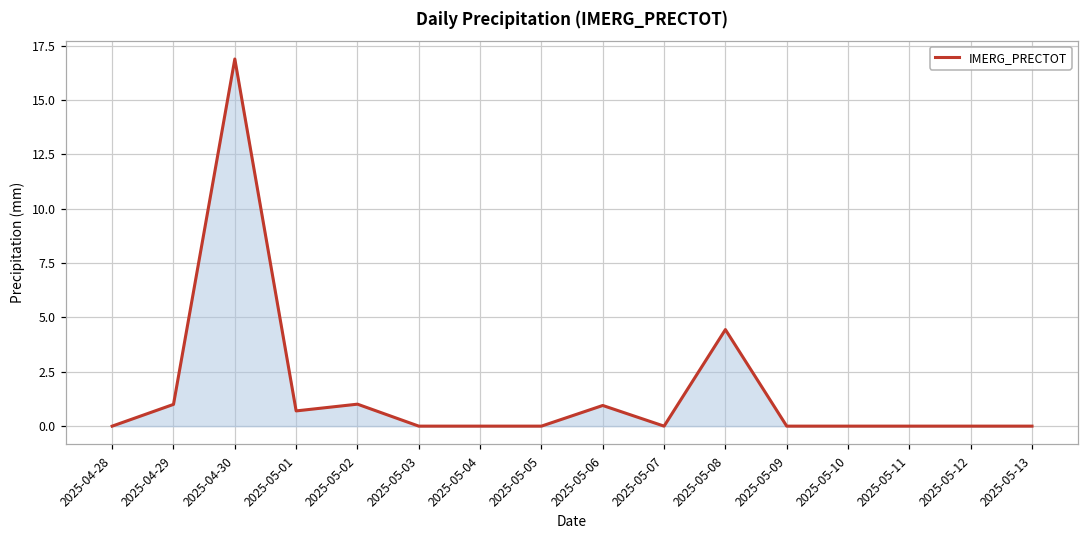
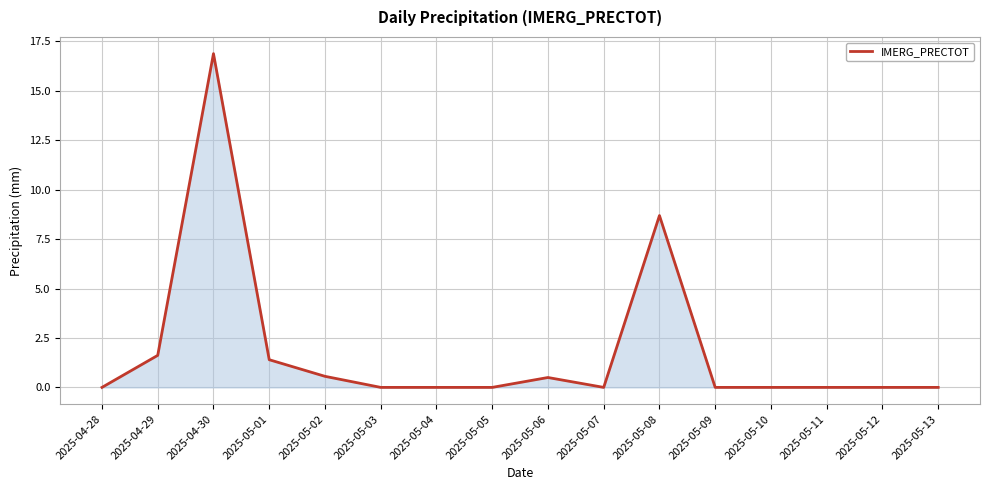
2025-04-29: 1.0 -> 1.6
2025-05-01: 0.7 -> 1.4
2025-05-02: 1.0 -> 0.6
2025-05-06: 1.0 -> 0.5
2025-05-08: 4.4 -> 8.7
